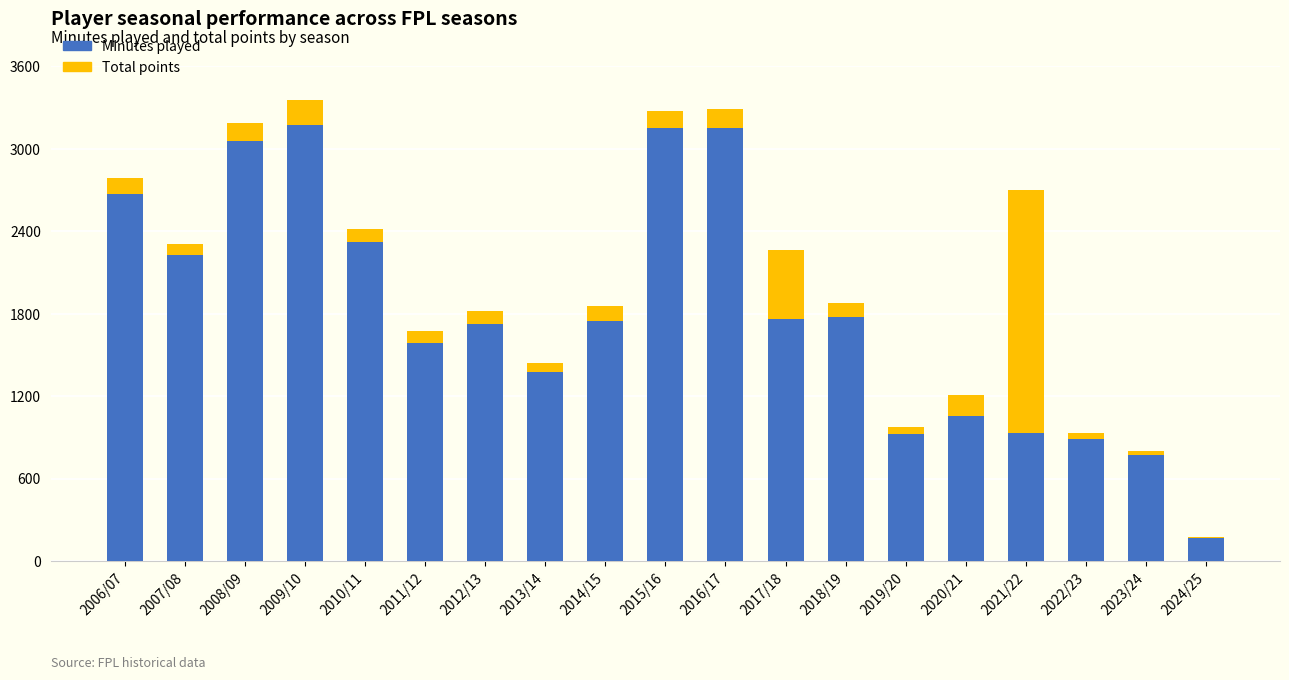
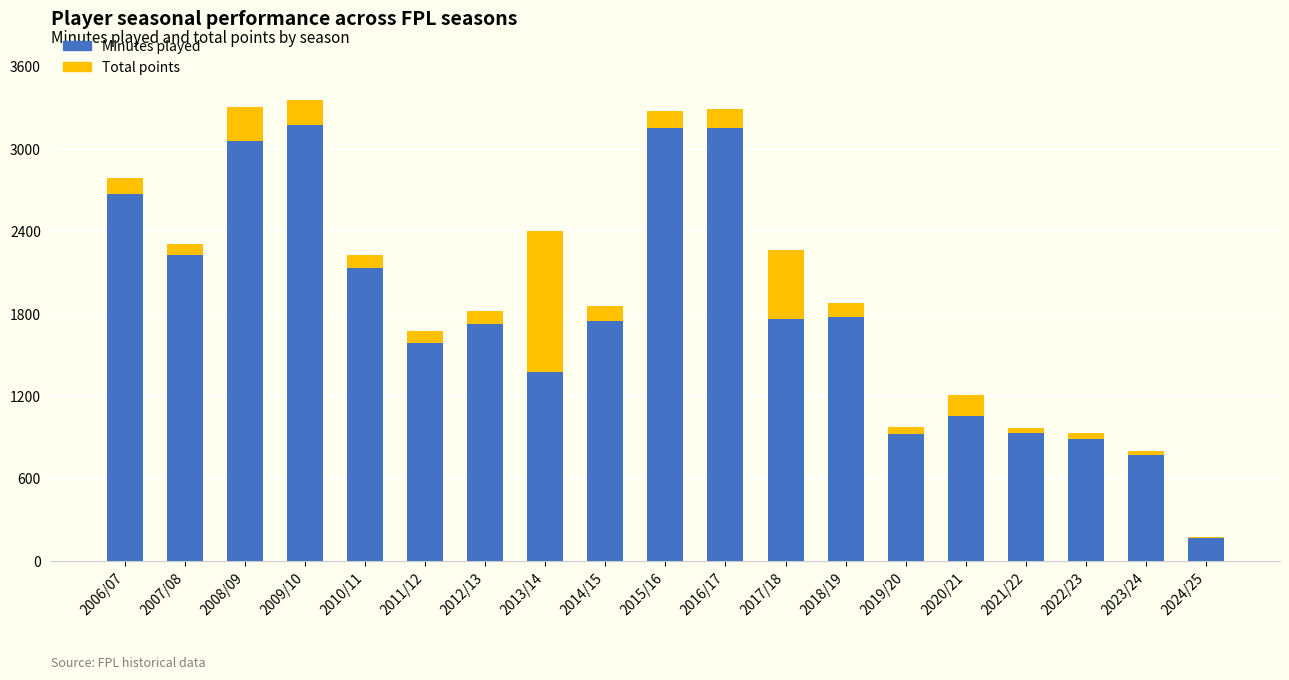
Total points, 2008/09: 130 -> 240
Minutes played, 2010/11: 2320 -> 2130
Total points, 2013/14: 70 -> 1030
Total points, 2021/22: 1770 -> 40
